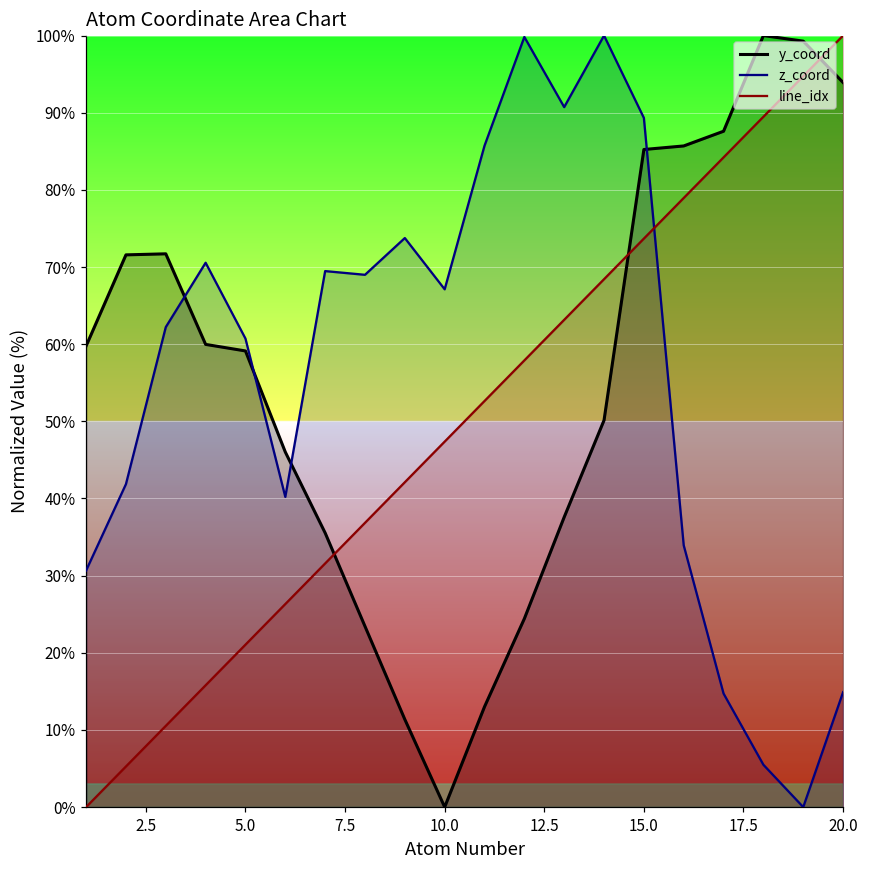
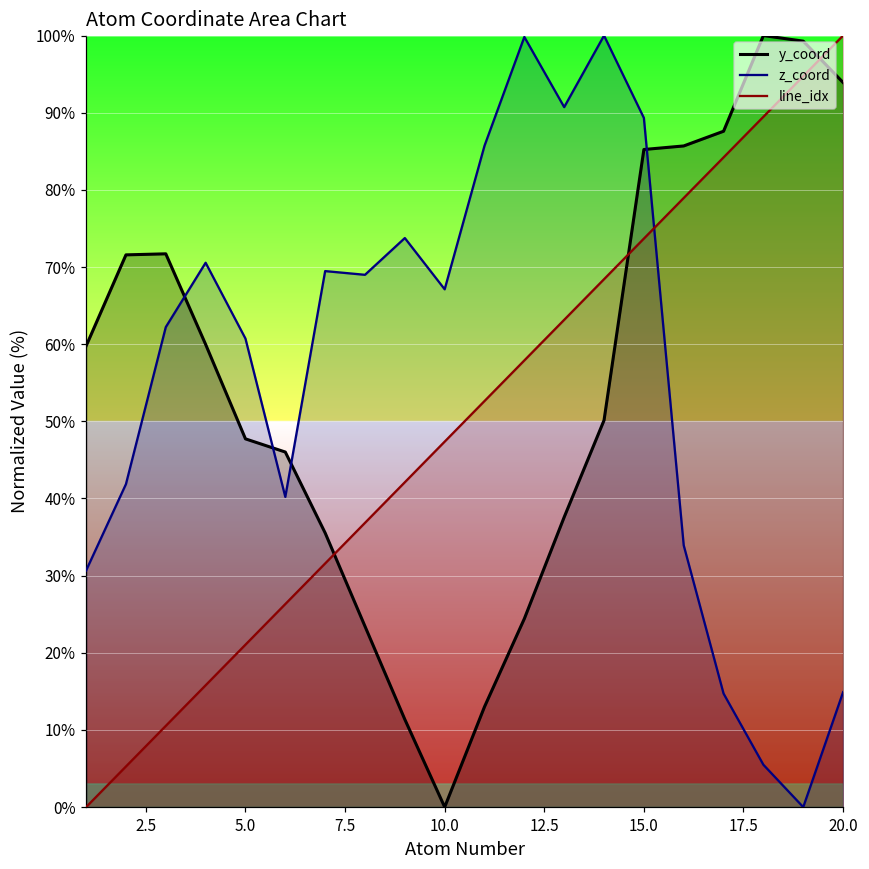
y_coord, 5.0: 59% -> 48%
